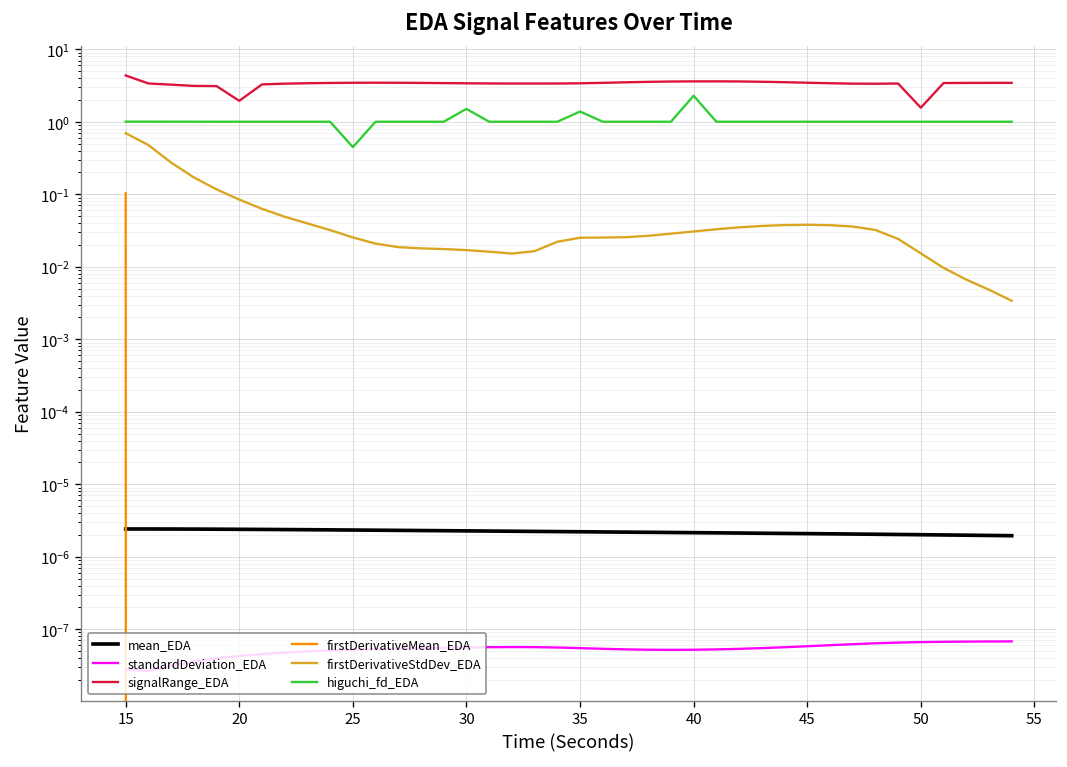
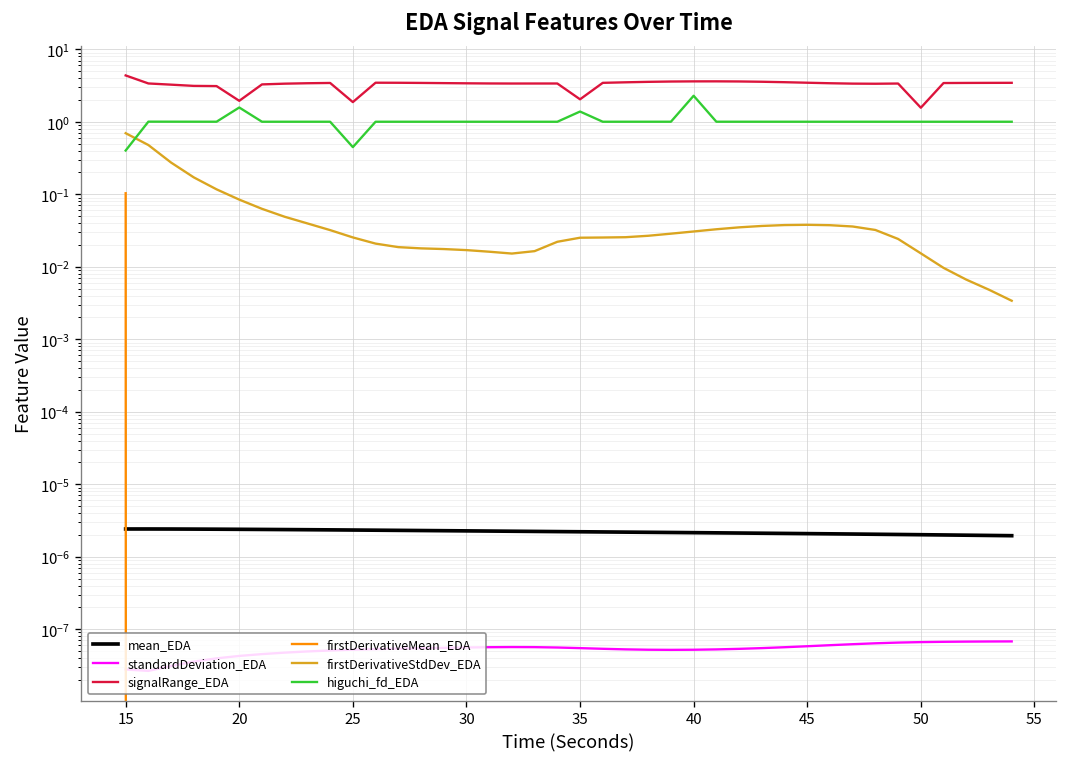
higuchi_fd_EDA, 15: 1.0 -> 0.4
higuchi_fd_EDA, 20: 1.0 -> 1.6
signalRange_EDA, 25: 3 -> 1.9
higuchi_fd_EDA, 30: 1.5 -> 1.0
signalRange_EDA, 35: 3 -> 2.0
